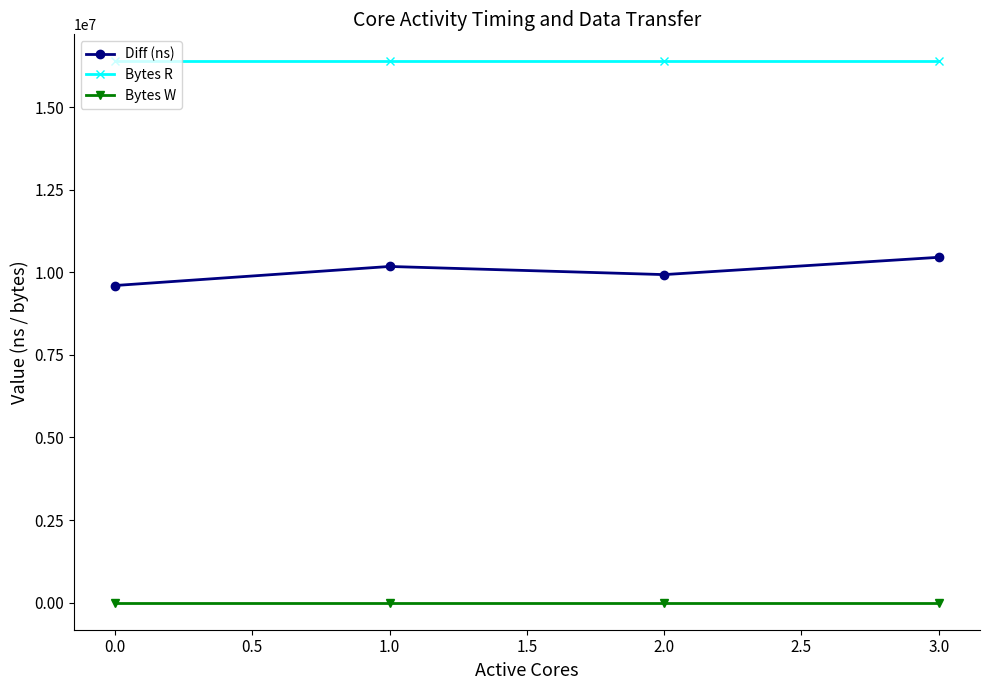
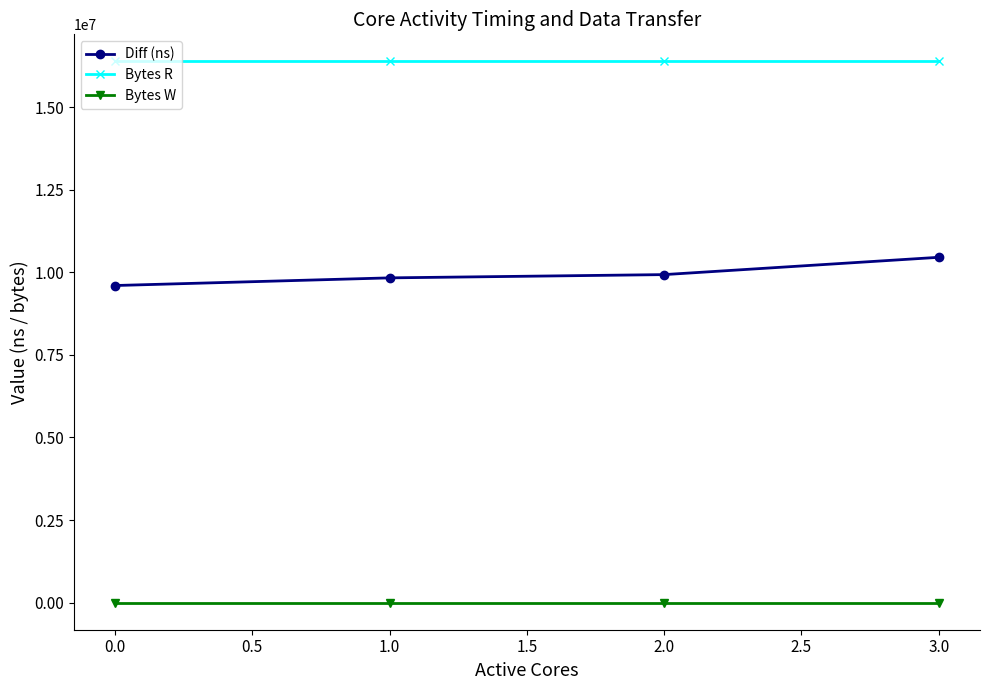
Diff (ns), 1.0: 10200000 -> 9800000
